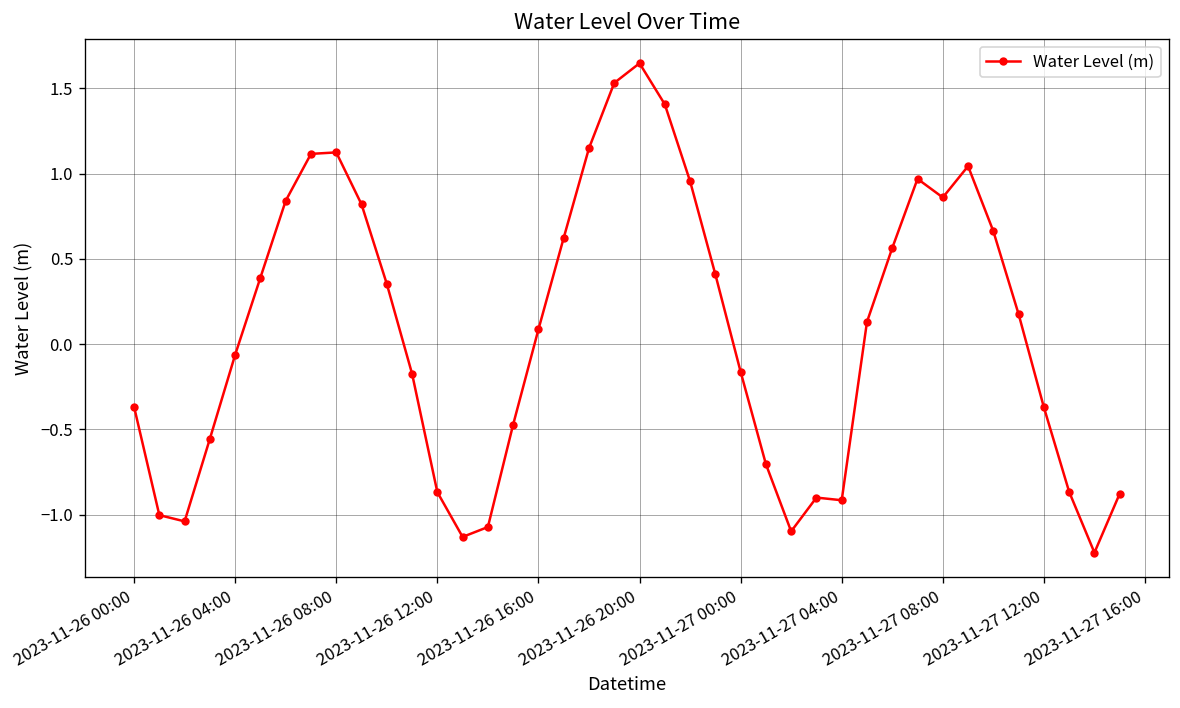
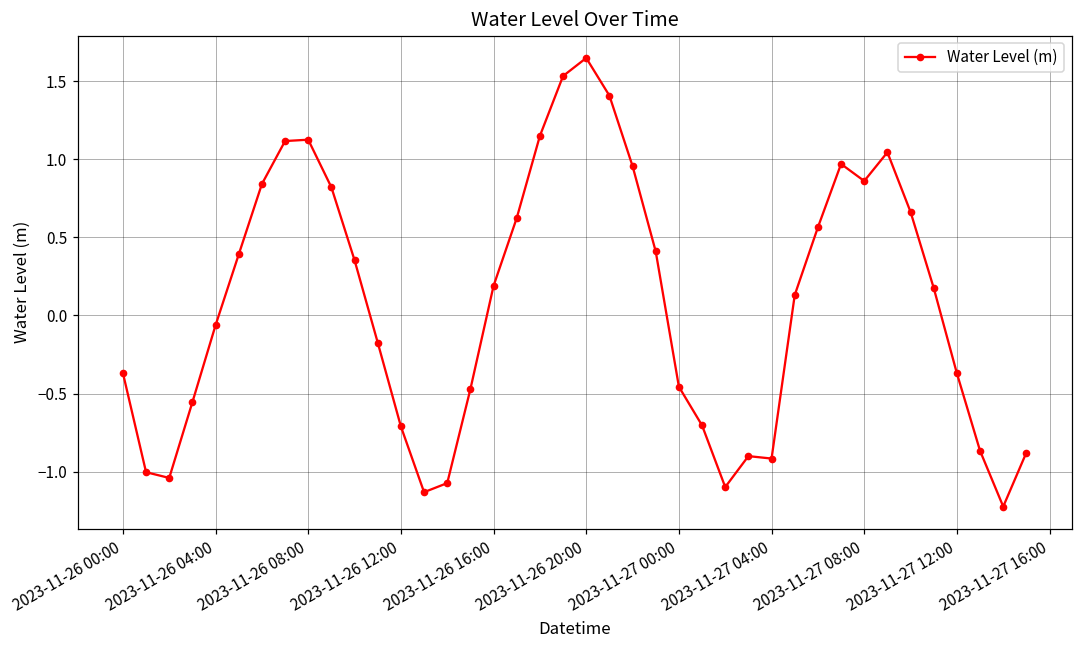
2023-11-26 12:00: -0.87 -> -0.71
2023-11-26 16:00: 0.09 -> 0.19
2023-11-27 00:00: -0.16 -> -0.46
